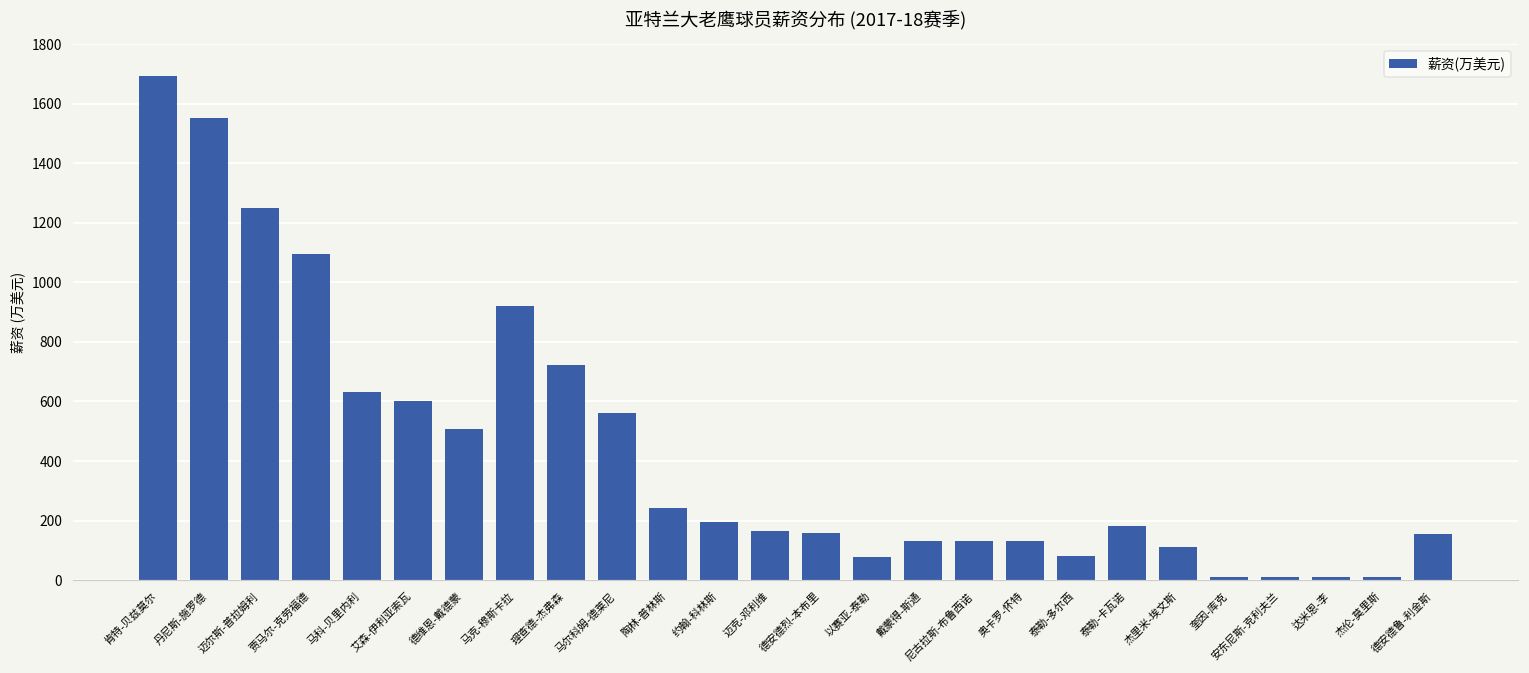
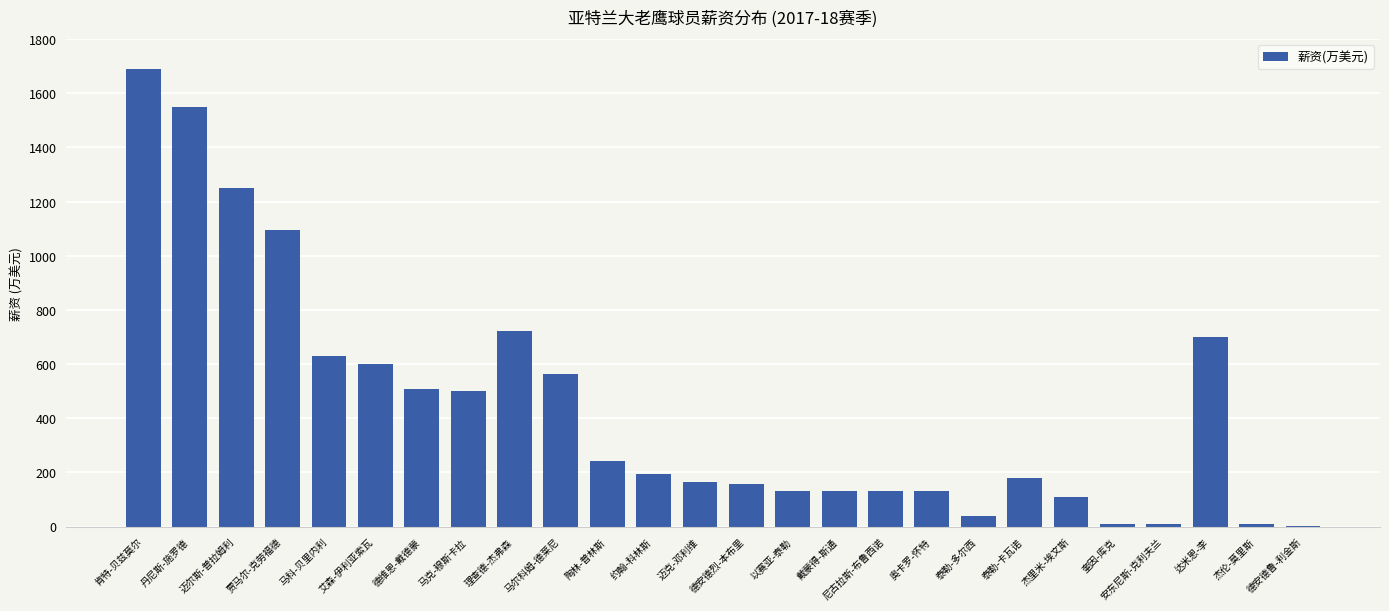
马克-穆斯卡拉: 920 -> 500
以赛亚-泰勒: 80 -> 130
泰勒-多尔西: 80 -> 40
达米恩-李: 10 -> 700
德安德鲁-利金斯: 160 -> 0
